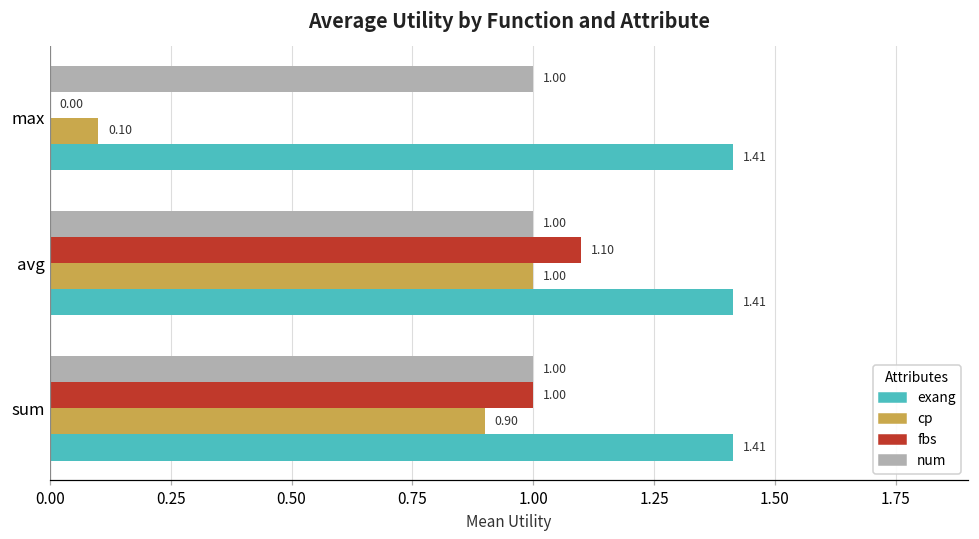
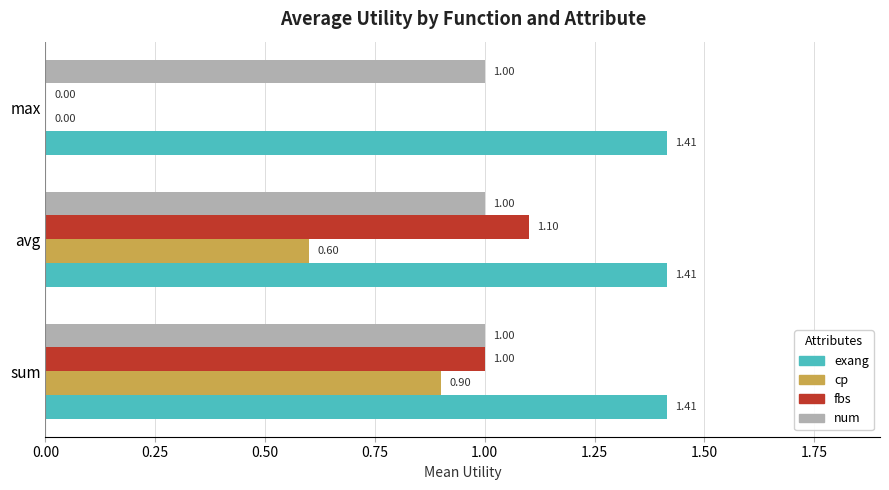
cp, max: 0.10 -> 0.00
cp, avg: 1.00 -> 0.60
